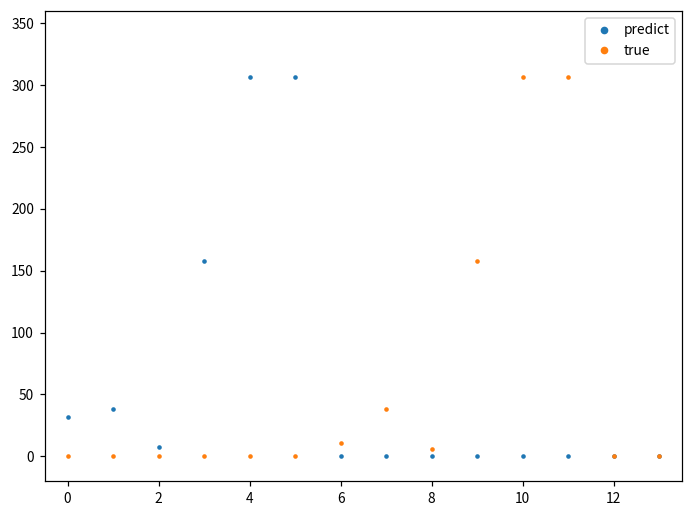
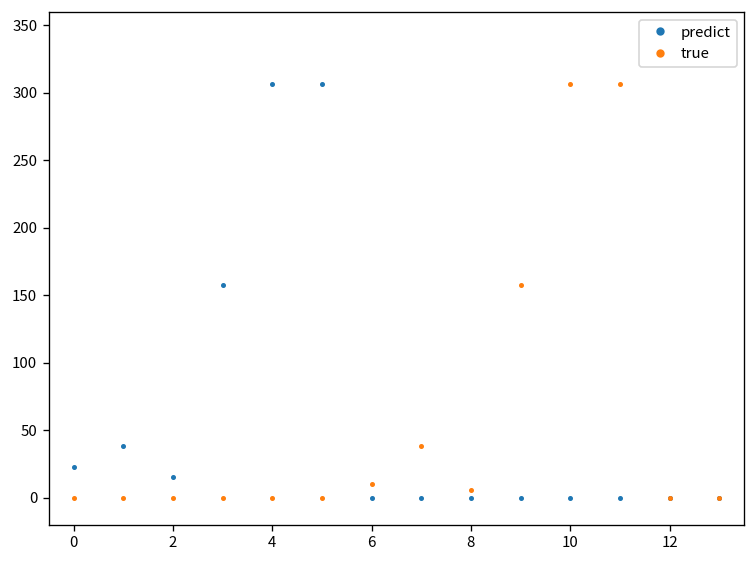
predict, 0: 32 -> 23
predict, 2: 8 -> 15
